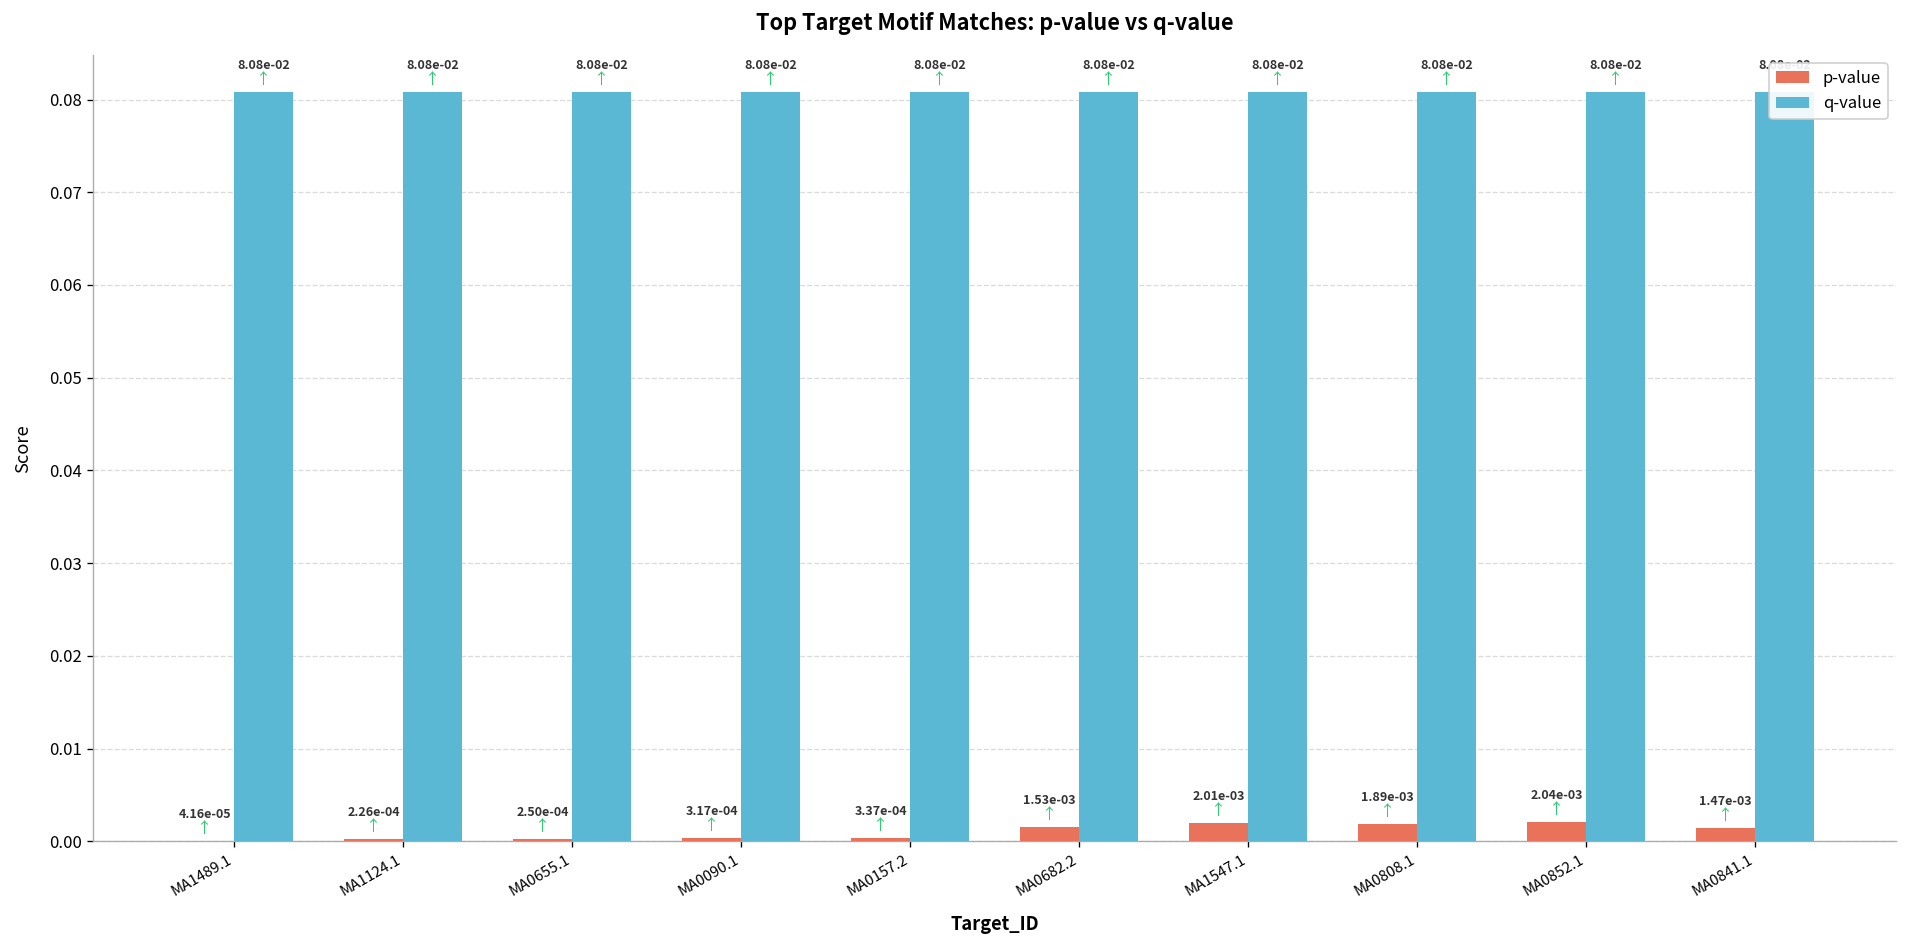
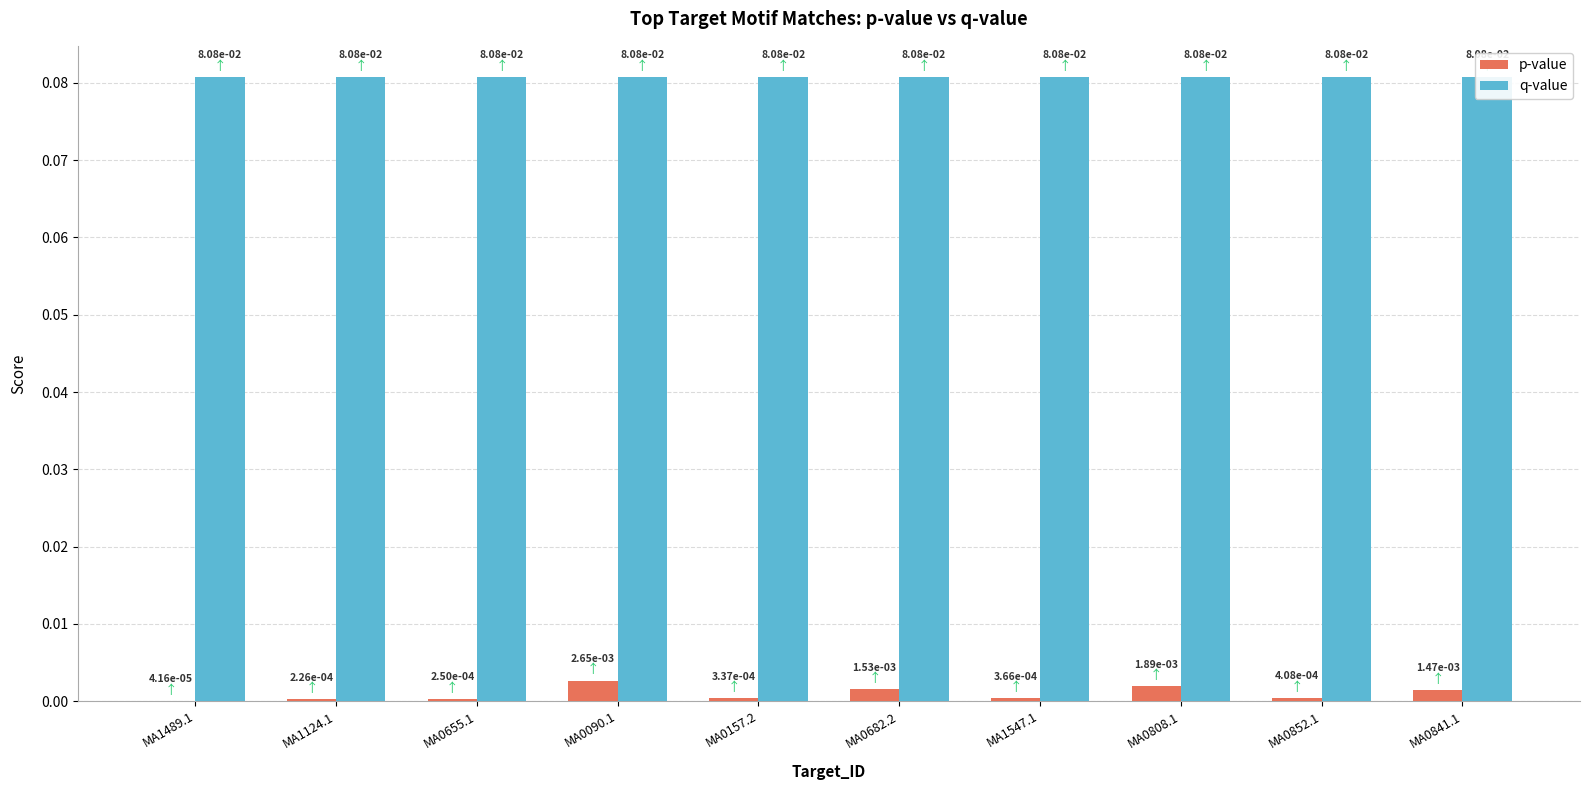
p-value, MA0090.1: 3.17e-04 -> 2.65e-03
p-value, MA1547.1: 2.01e-03 -> 3.66e-04
p-value, MA0852.1: 2.04e-03 -> 4.08e-04
